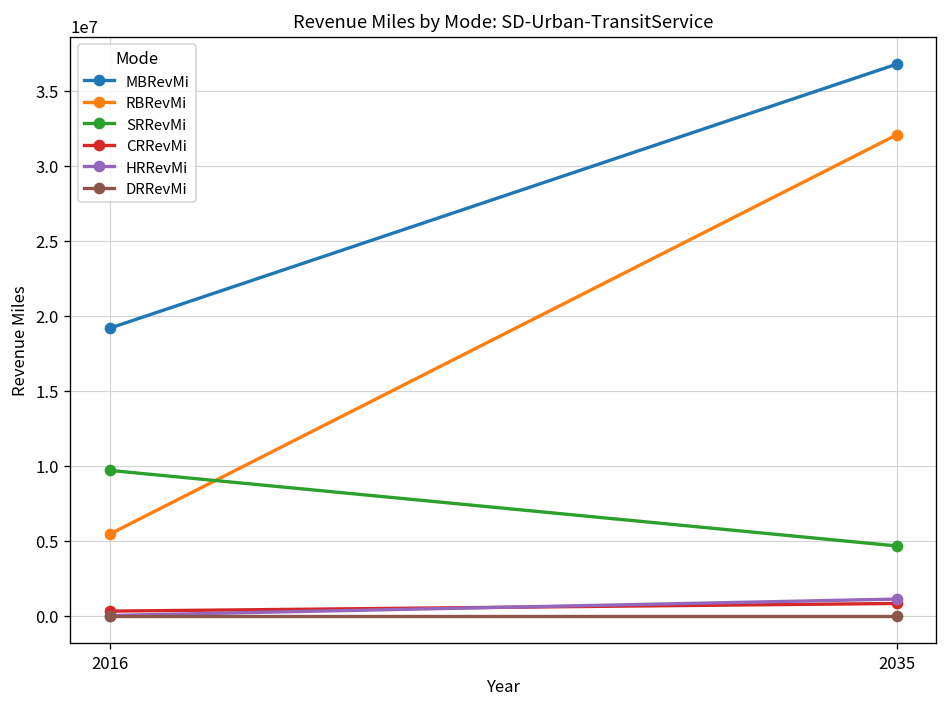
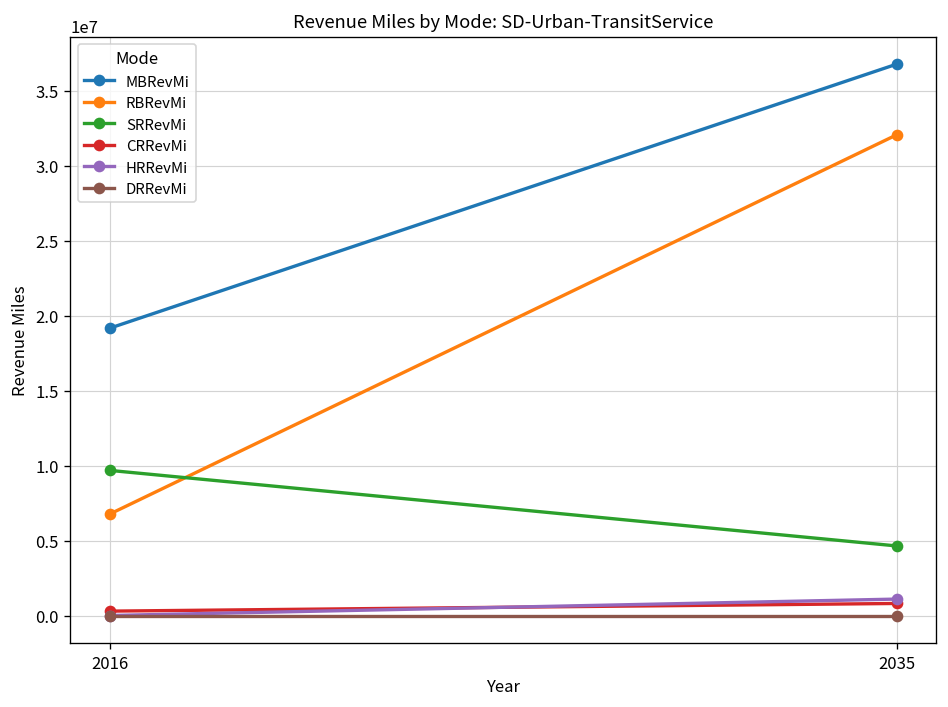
RBRevMi, 2016: 5400000 -> 6800000
